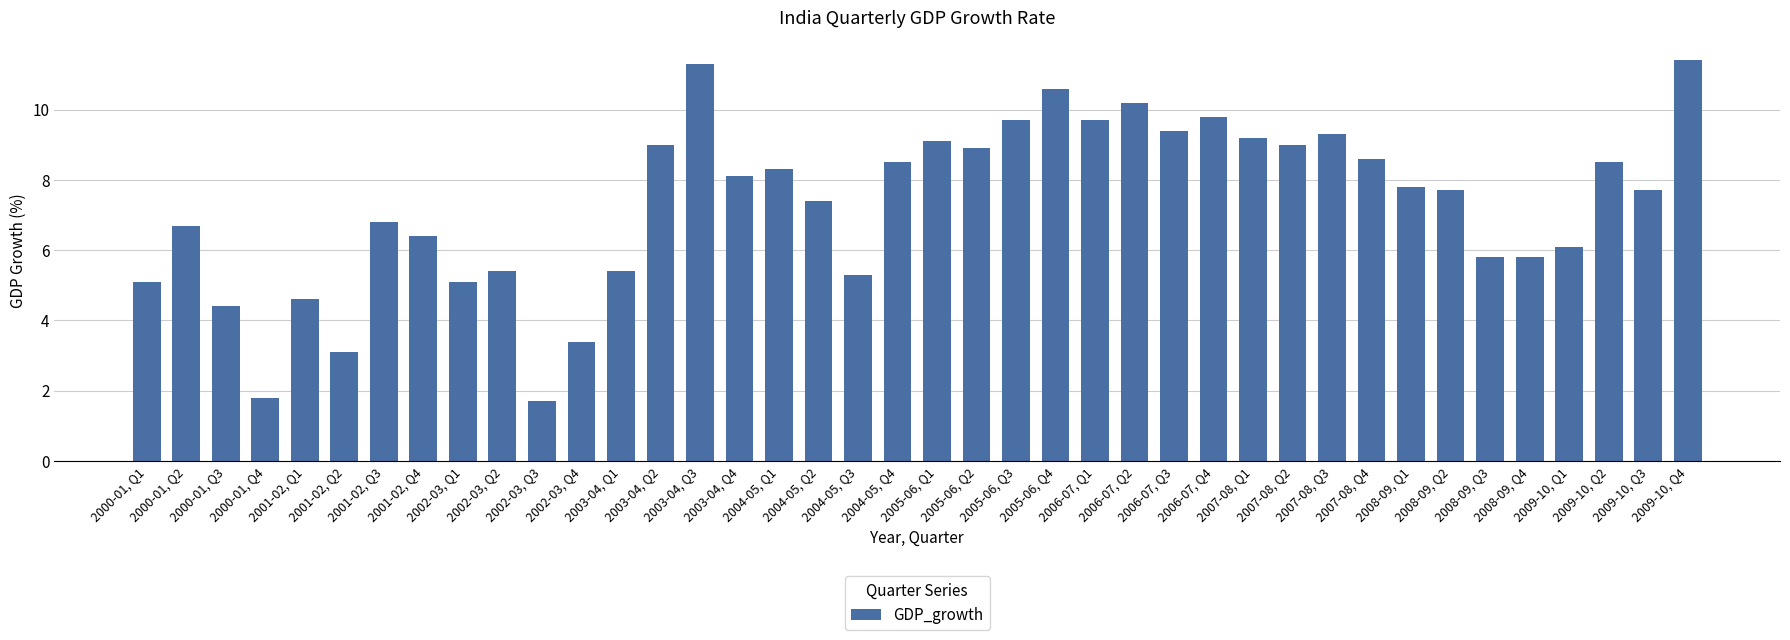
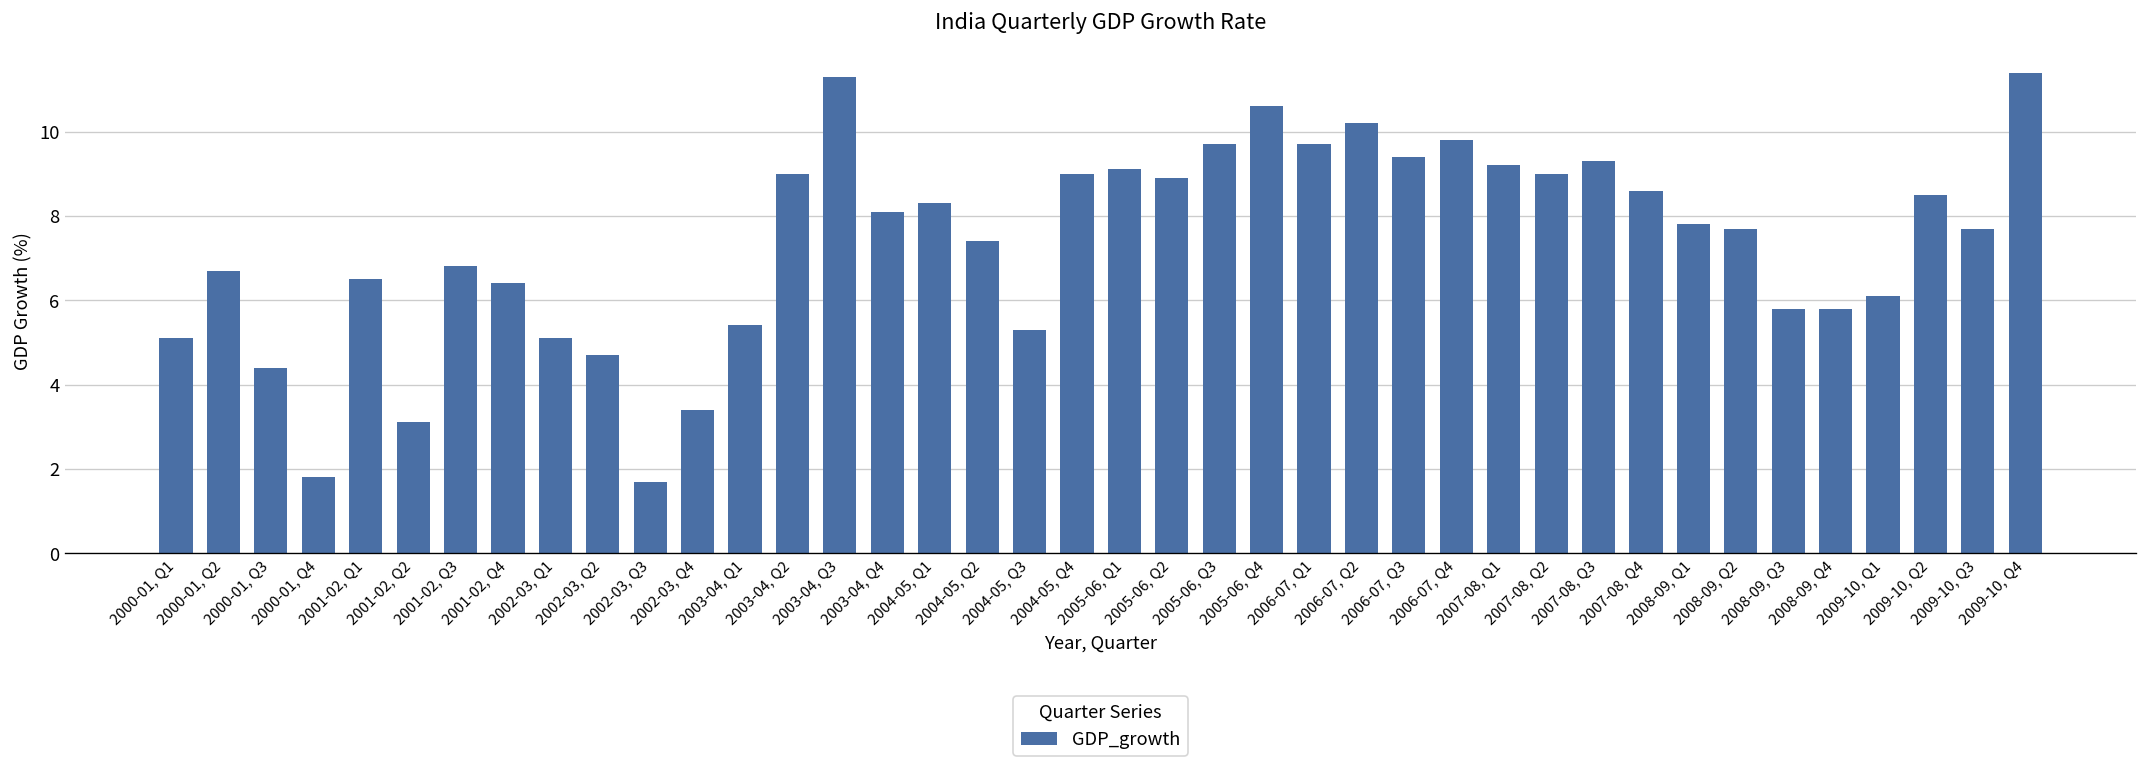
2001-02, Q1: 4.6 -> 6.5
2002-03, Q2: 5.4 -> 4.7
2004-05, Q4: 8.5 -> 9.0
